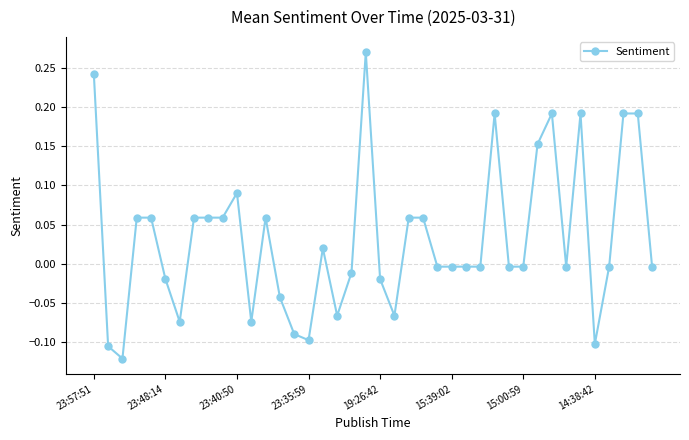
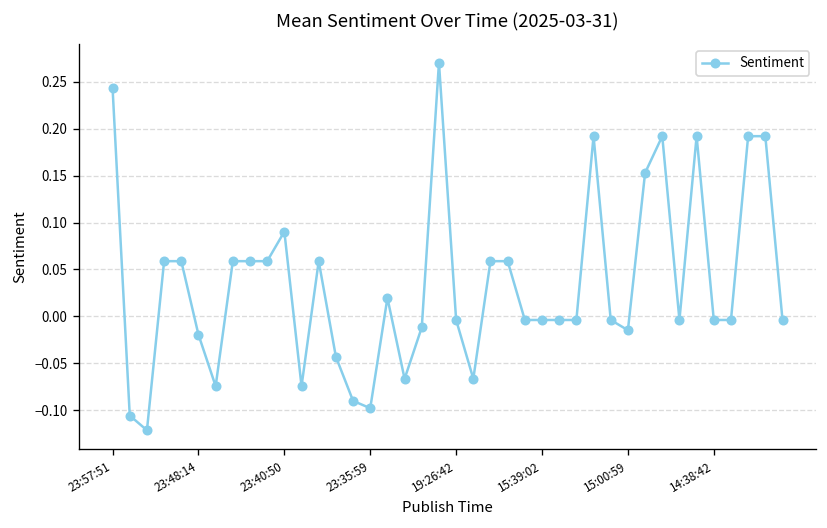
19:26:42: -0.02 -> 0.00
15:00:59: 0.00 -> -0.01
14:38:42: -0.10 -> 0.00
